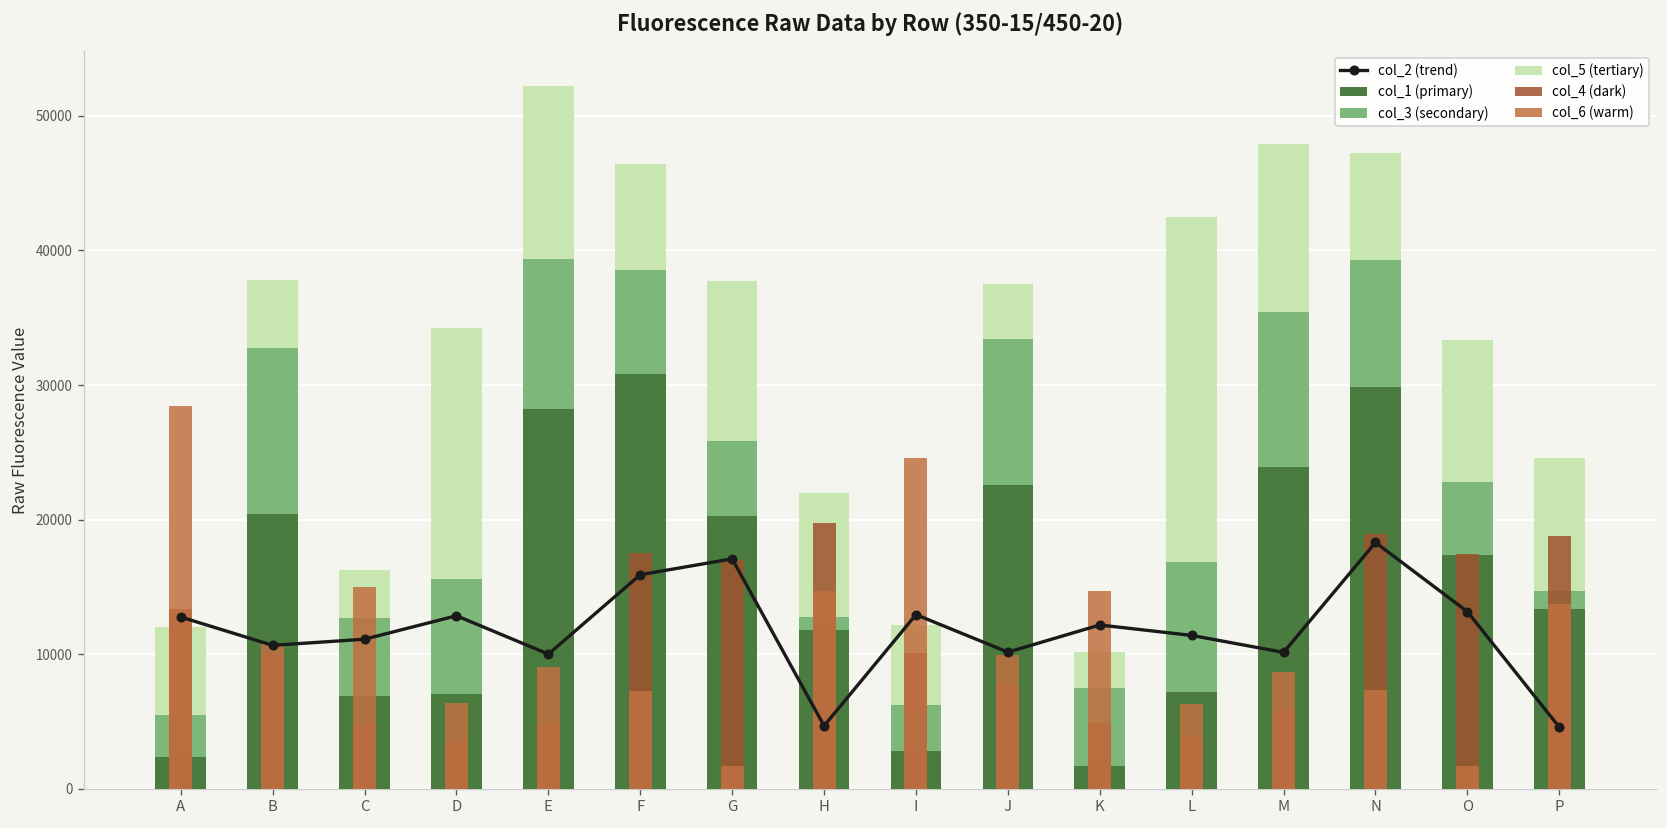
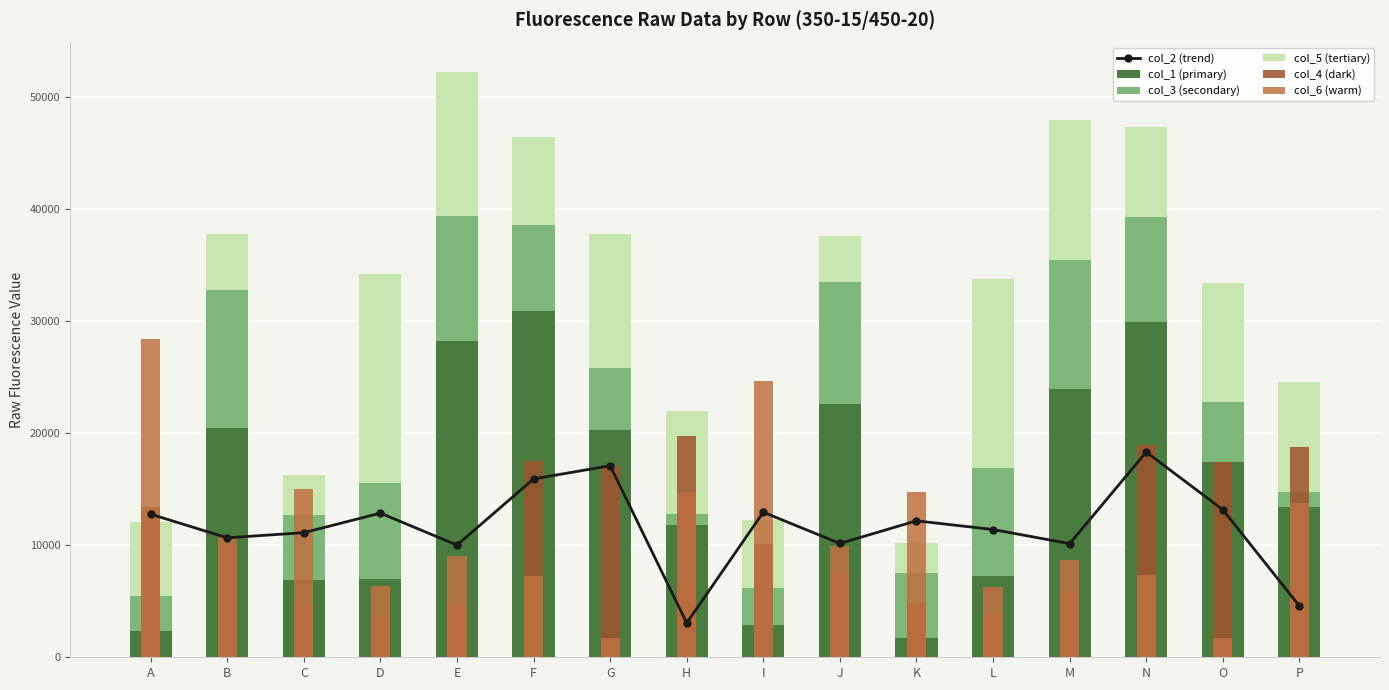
col_2 (trend), H: 4700 -> 3100
col_5 (tertiary), L: 25600 -> 16900
